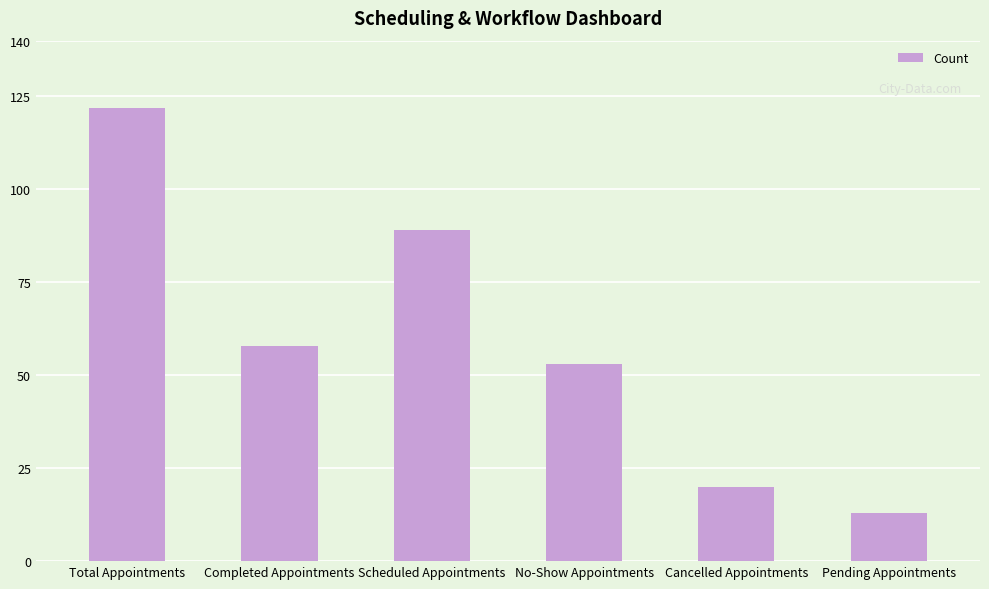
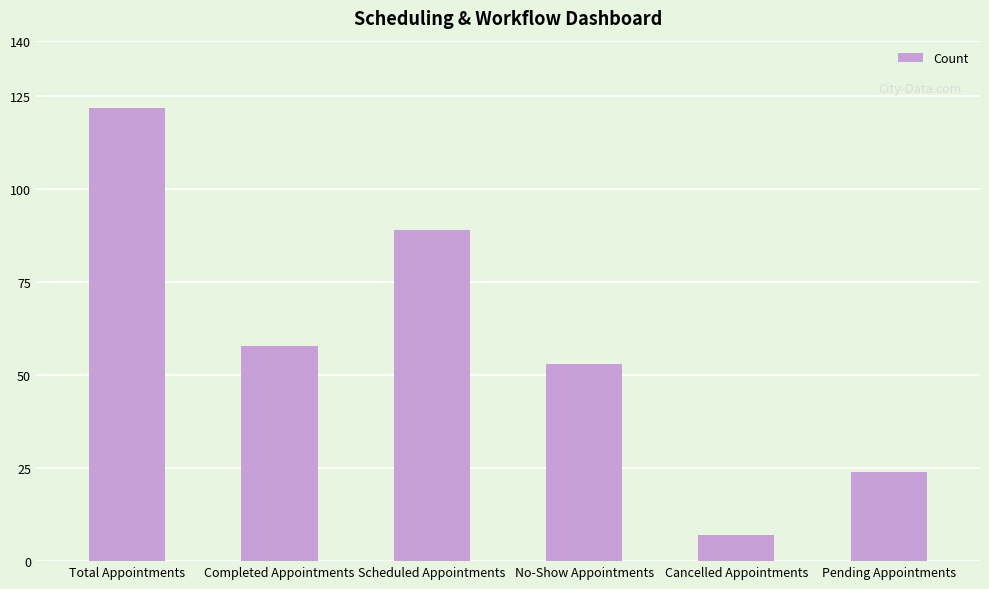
Cancelled Appointments: 20 -> 7
Pending Appointments: 13 -> 24
